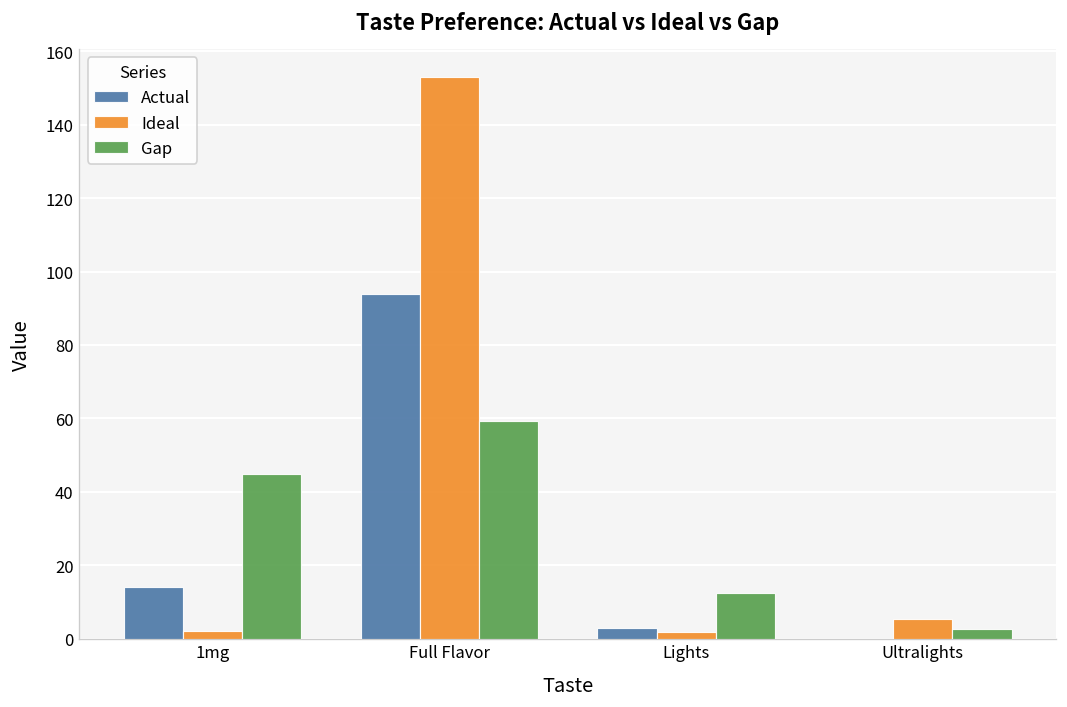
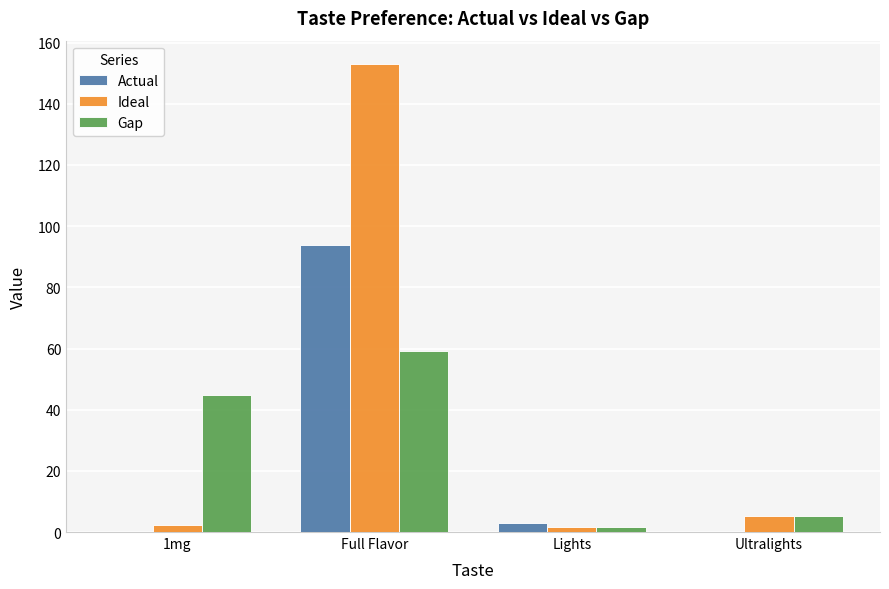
Actual, 1mg: 14 -> 0
Gap, Lights: 13 -> 2
Gap, Ultralights: 3 -> 5
